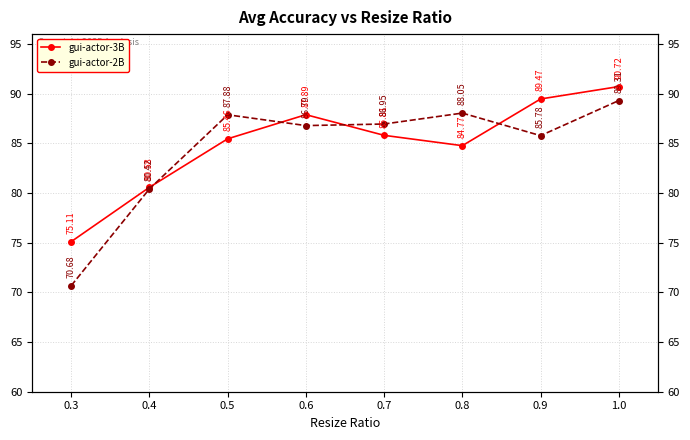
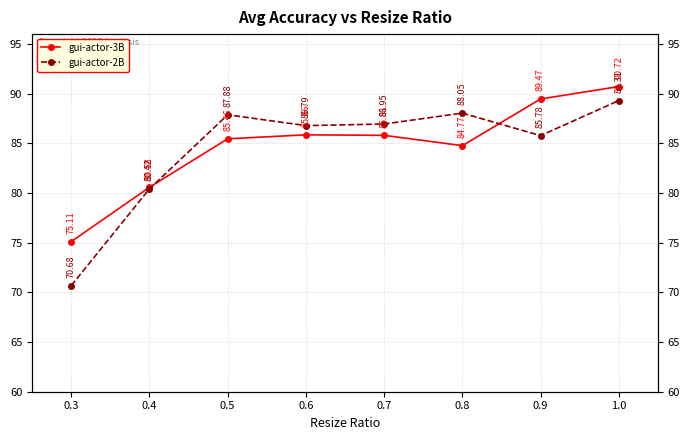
gui-actor-3B, 0.6: 87.89 -> 85.86
